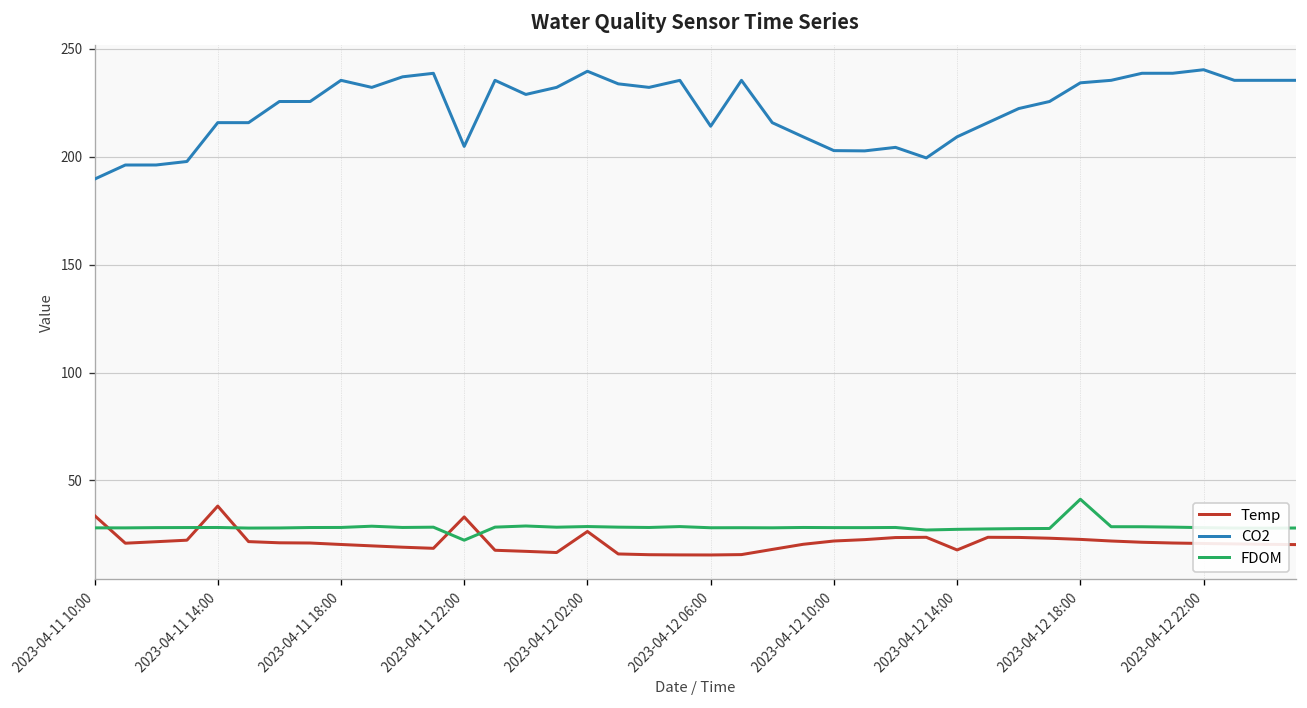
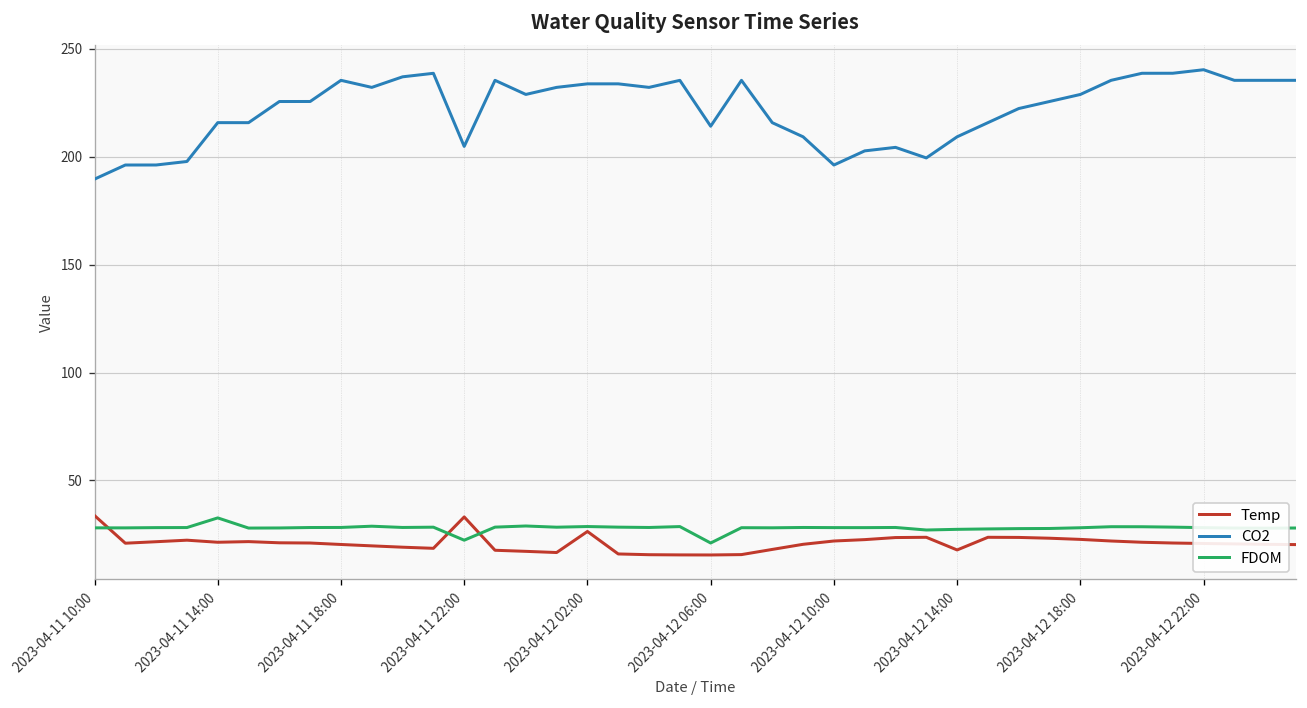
Temp, 2023-04-11 14:00: 38 -> 21
FDOM, 2023-04-11 14:00: 28 -> 33
CO2, 2023-04-12 02:00: 240 -> 234
FDOM, 2023-04-12 06:00: 28 -> 21
CO2, 2023-04-12 10:00: 203 -> 196
CO2, 2023-04-12 18:00: 234 -> 229
FDOM, 2023-04-12 18:00: 41 -> 28
